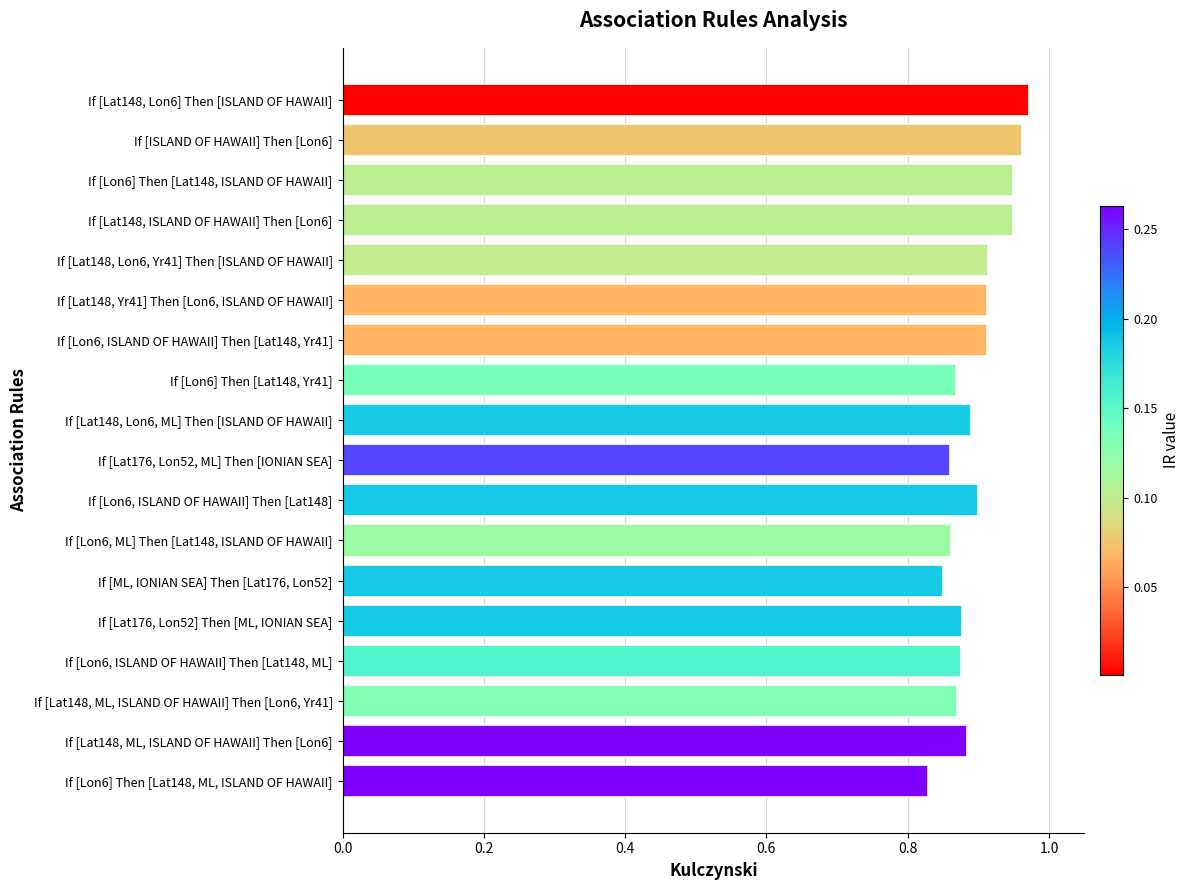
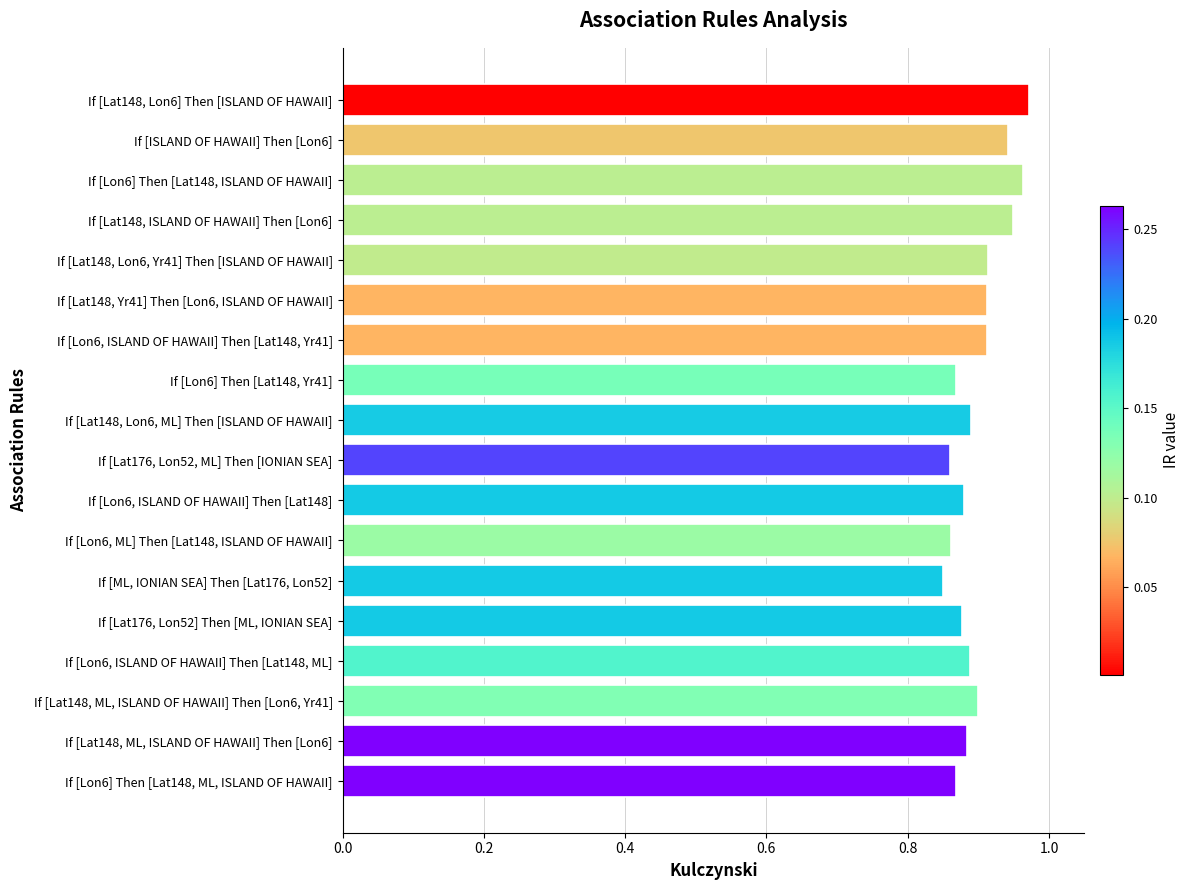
If [ISLAND OF HAWAII] Then [Lon6]: 0.96 -> 0.94
If [Lon6] Then [Lat148, ISLAND OF HAWAII]: 0.95 -> 0.96
If [Lon6, ISLAND OF HAWAII] Then [Lat148]: 0.90 -> 0.88
If [Lon6, ISLAND OF HAWAII] Then [Lat148, ML]: 0.87 -> 0.89
If [Lat148, ML, ISLAND OF HAWAII] Then [Lon6, Yr41]: 0.87 -> 0.90
If [Lon6] Then [Lat148, ML, ISLAND OF HAWAII]: 0.83 -> 0.87
